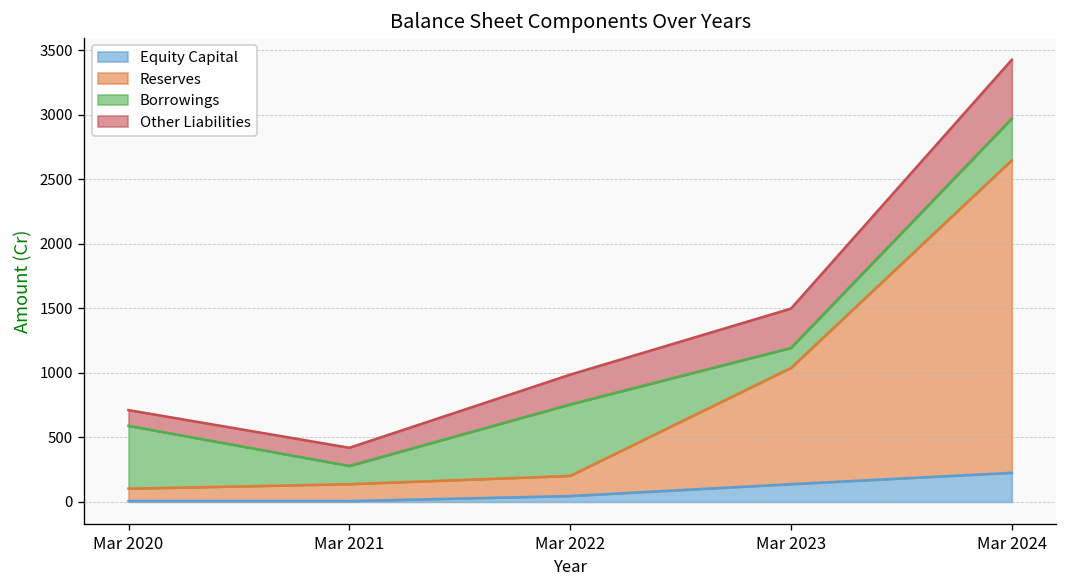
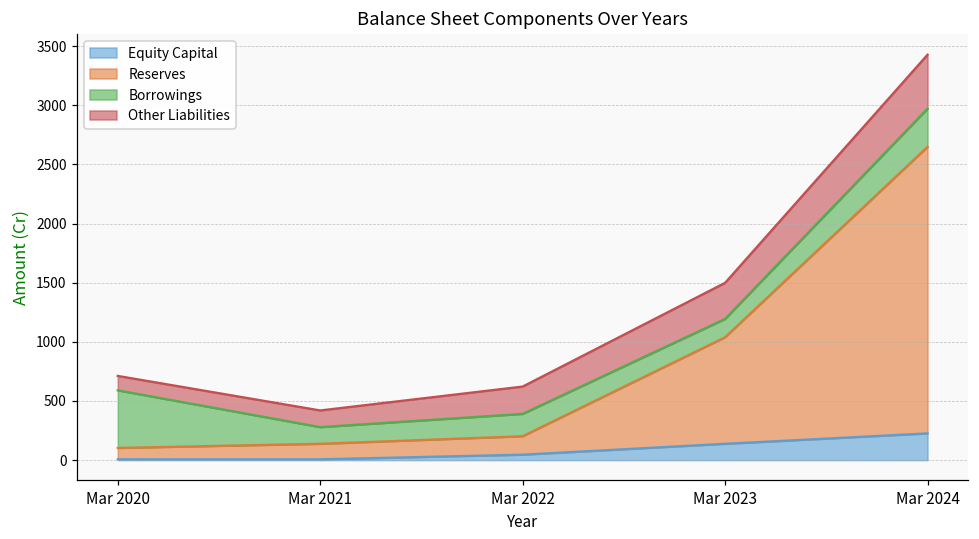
Borrowings, Mar 2022: 550 -> 190
